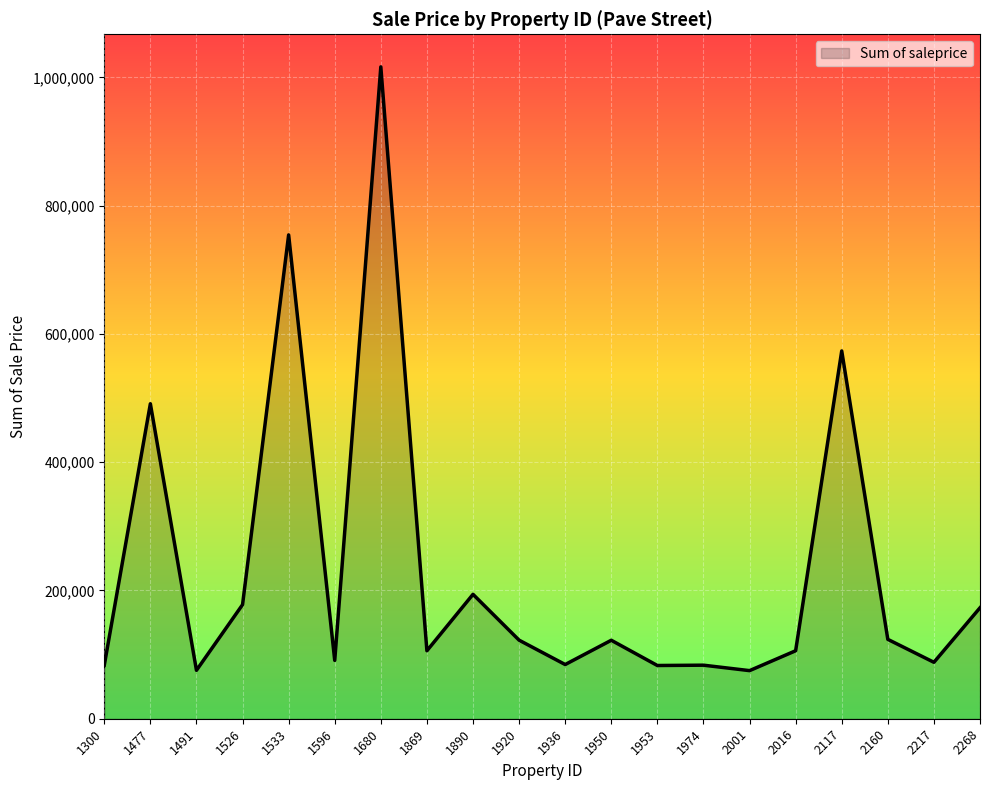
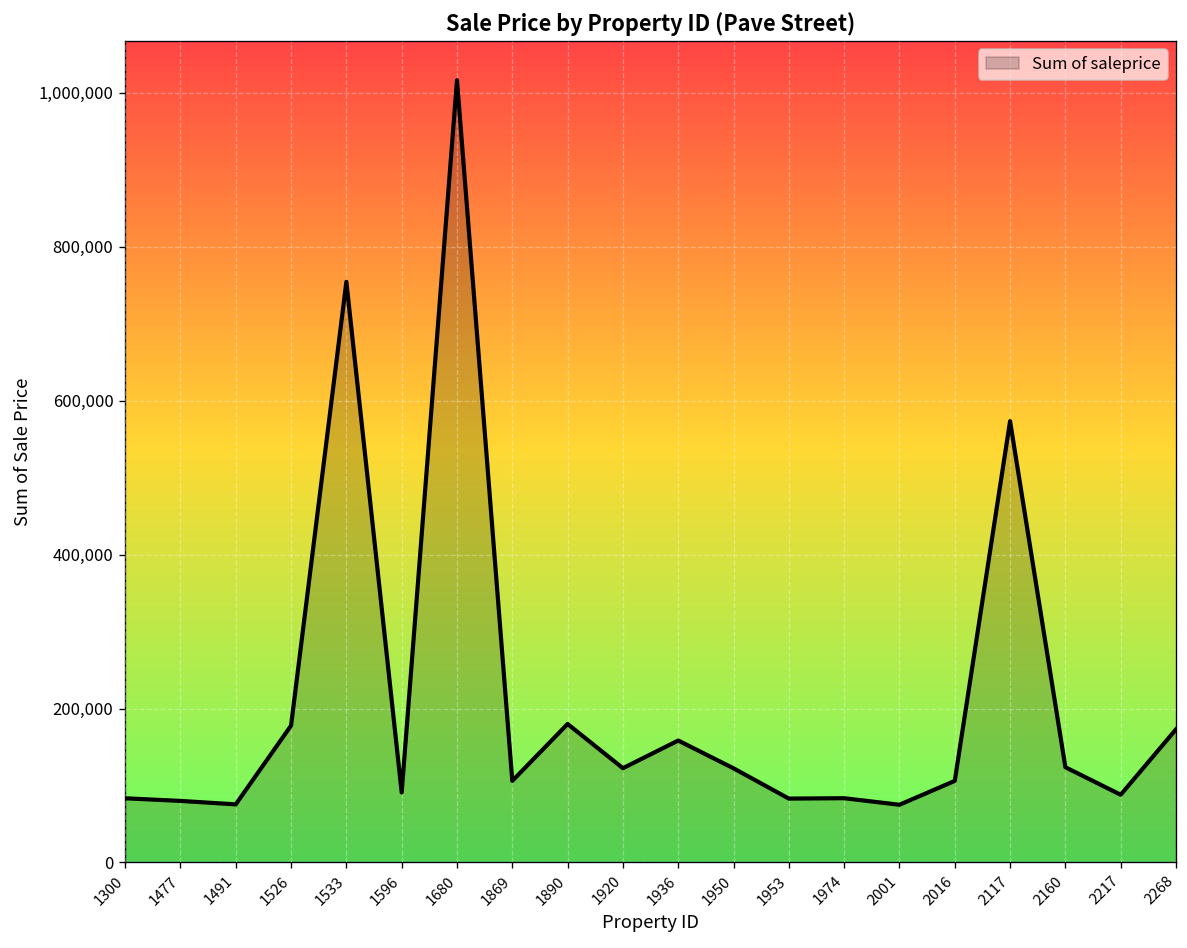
1477: 490,000 -> 80,000
1890: 190,000 -> 180,000
1936: 80,000 -> 160,000
